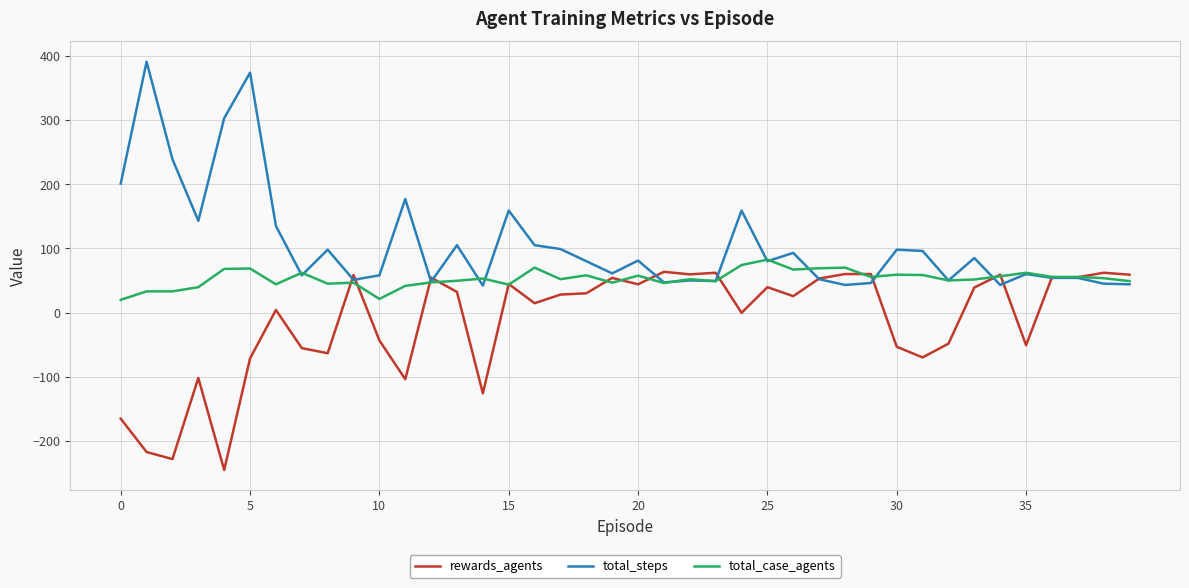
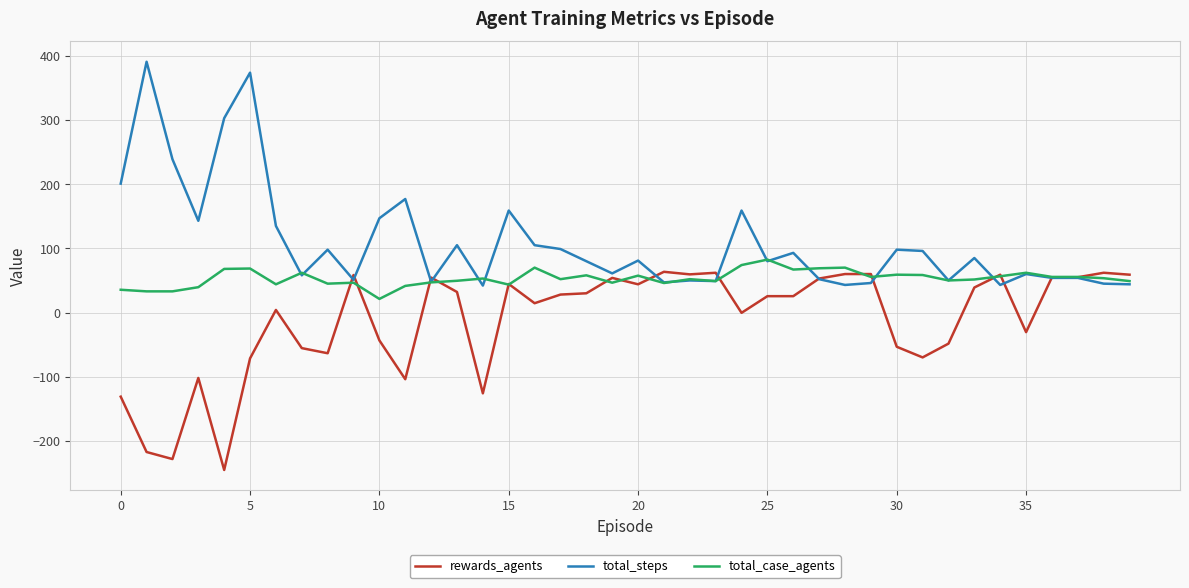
rewards_agents, 0: -170 -> -130
total_case_agents, 0: 20 -> 40
total_steps, 10: 60 -> 150
rewards_agents, 25: 40 -> 30
rewards_agents, 35: -50 -> -30
